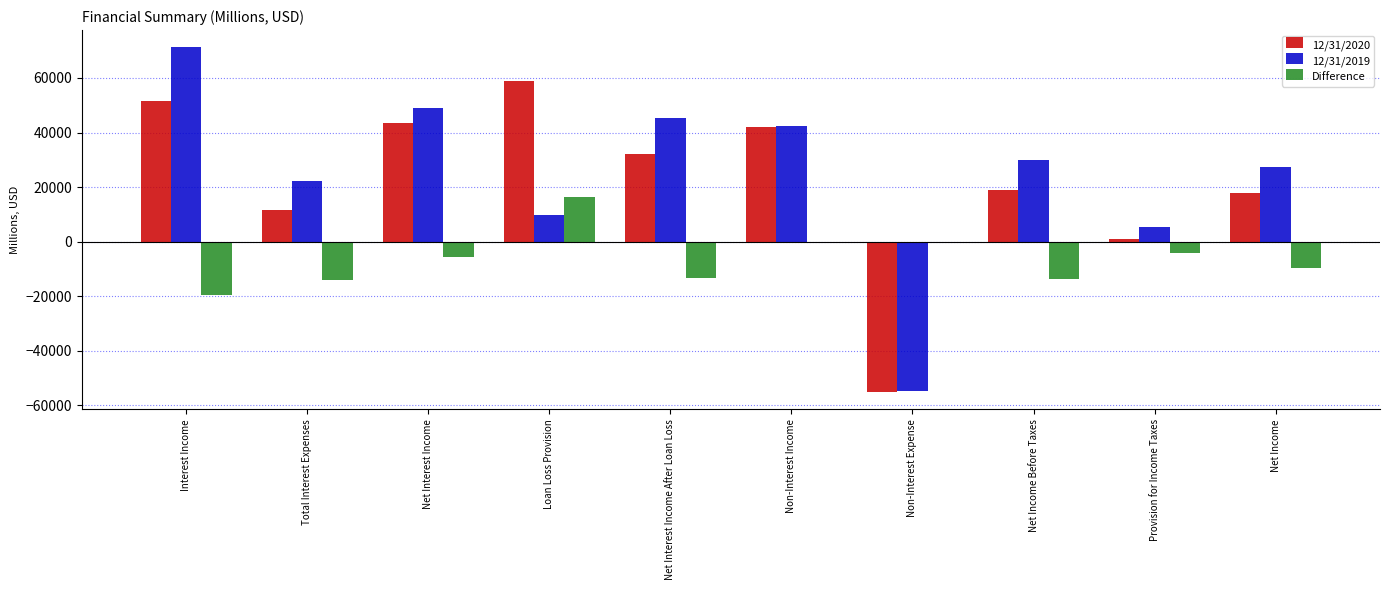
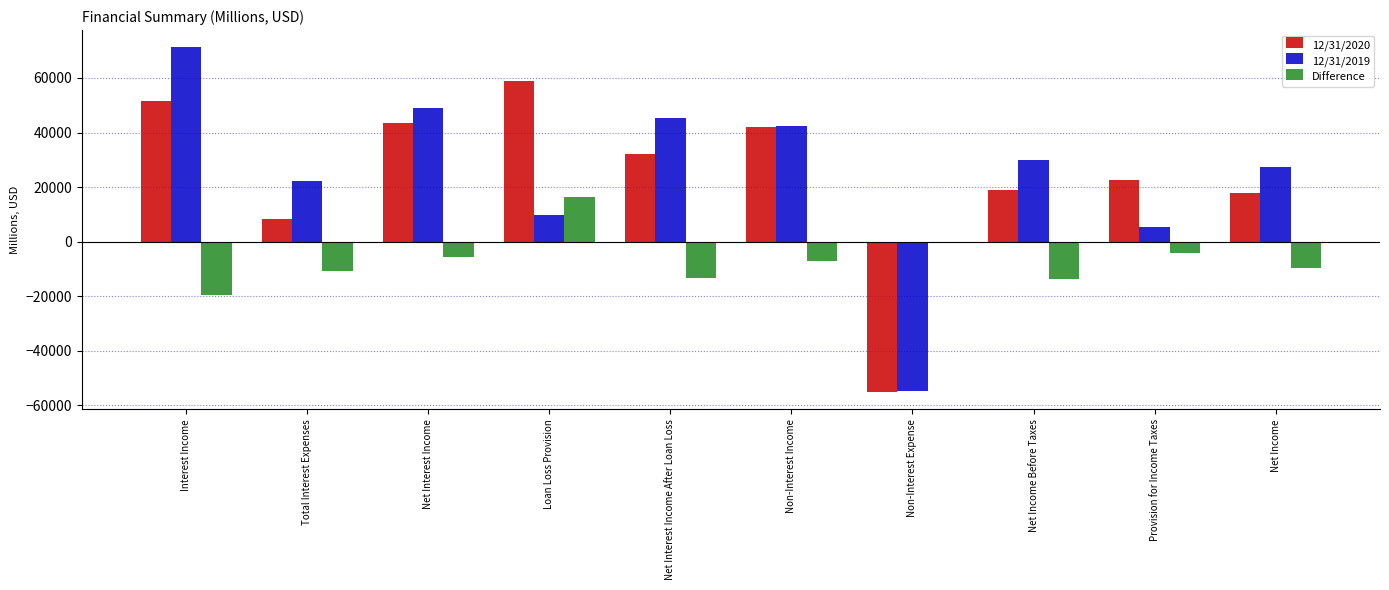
12/31/2020, Total Interest Expenses: 12000 -> 8000
Difference, Total Interest Expenses: -14000 -> -11000
Difference, Non-Interest Income: 0 -> -7000
12/31/2020, Provision for Income Taxes: 1000 -> 23000
